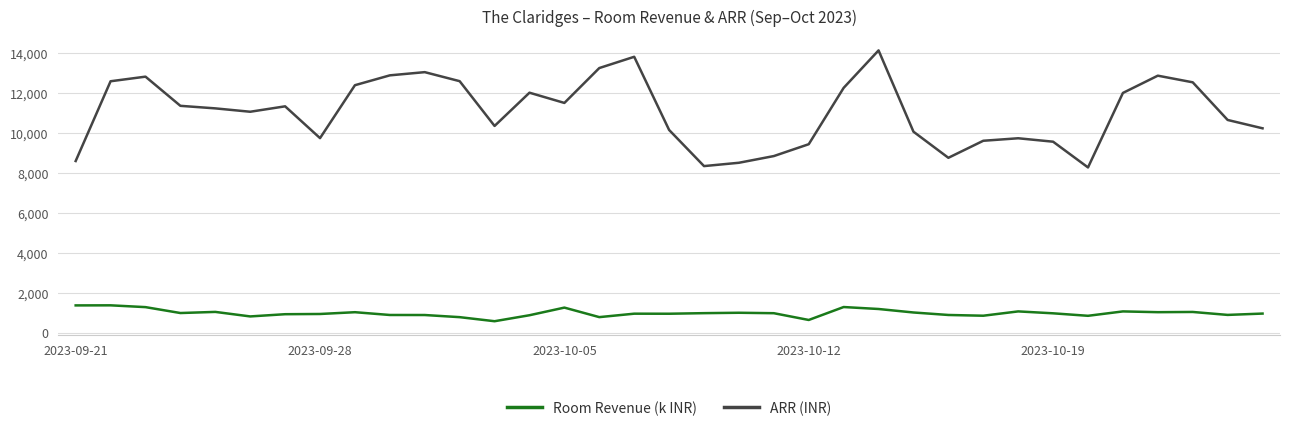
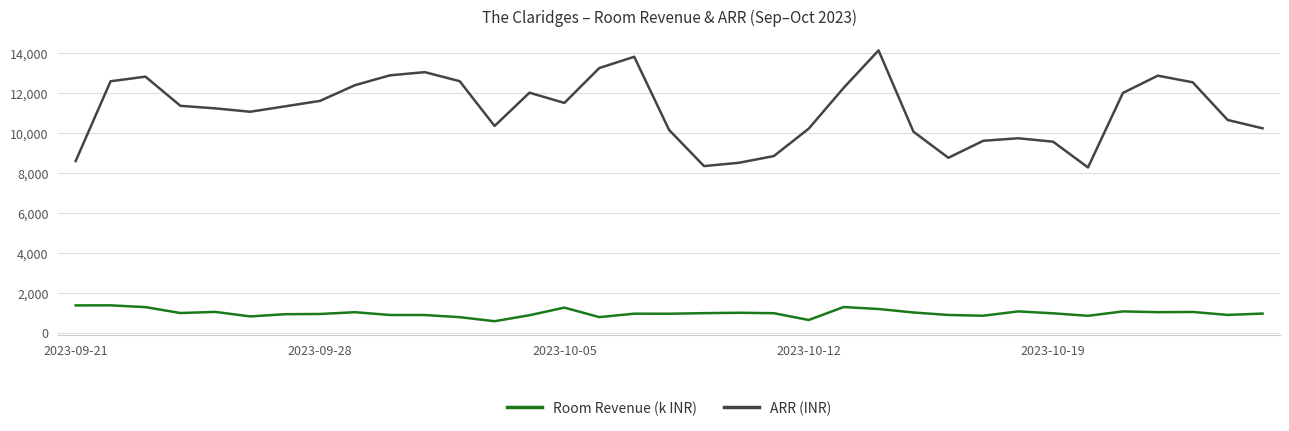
ARR (INR), 2023-09-28: 9,800 -> 11,600
ARR (INR), 2023-10-12: 9,500 -> 10,200
